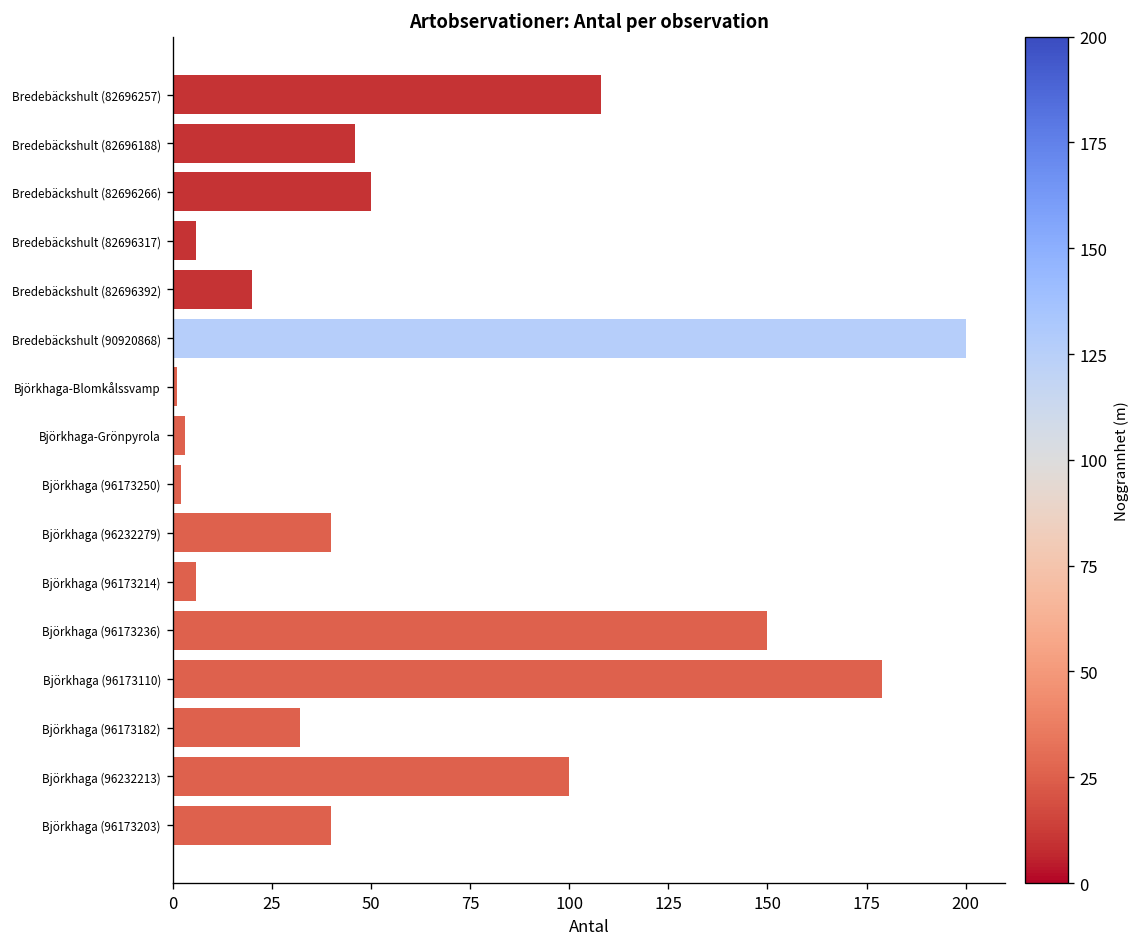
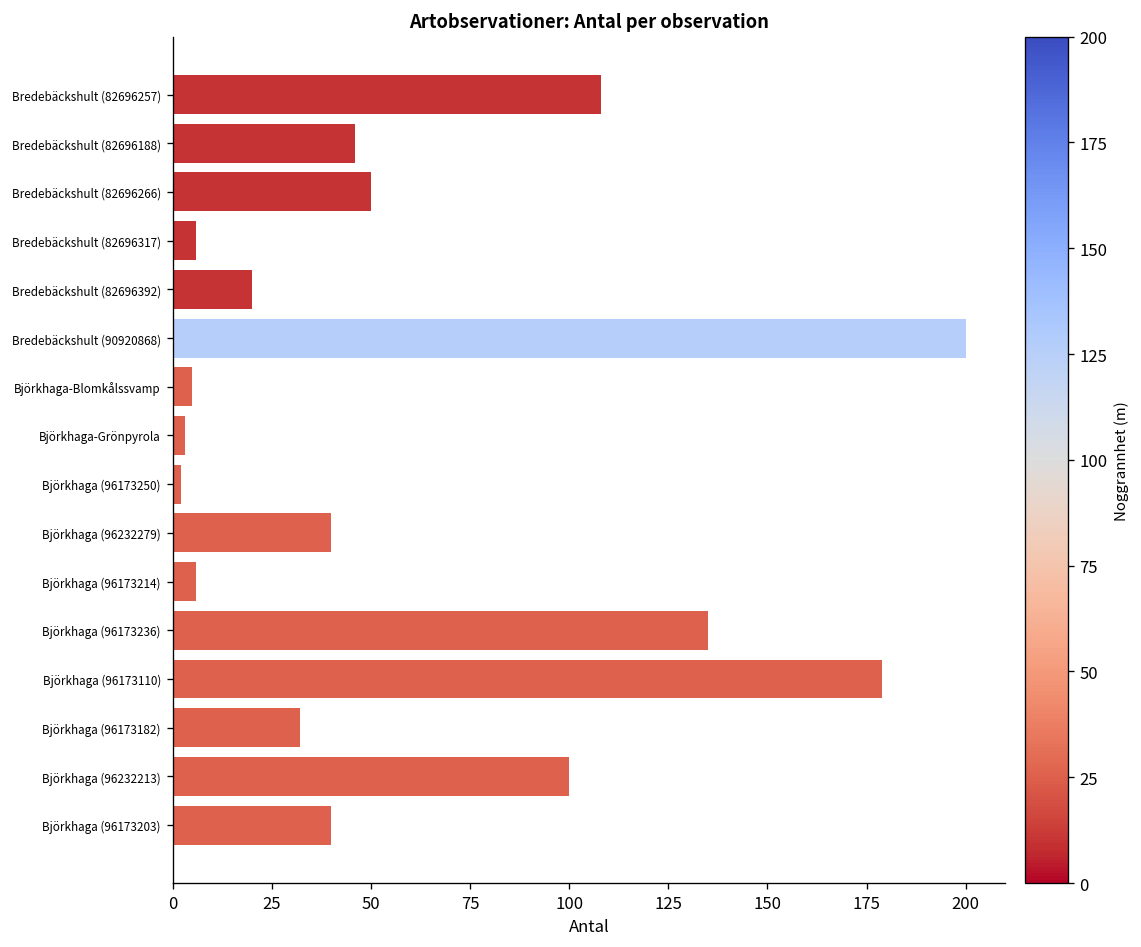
Björkhaga-Blomkålssvamp: 1 -> 5
Björkhaga (96173236): 150 -> 135
